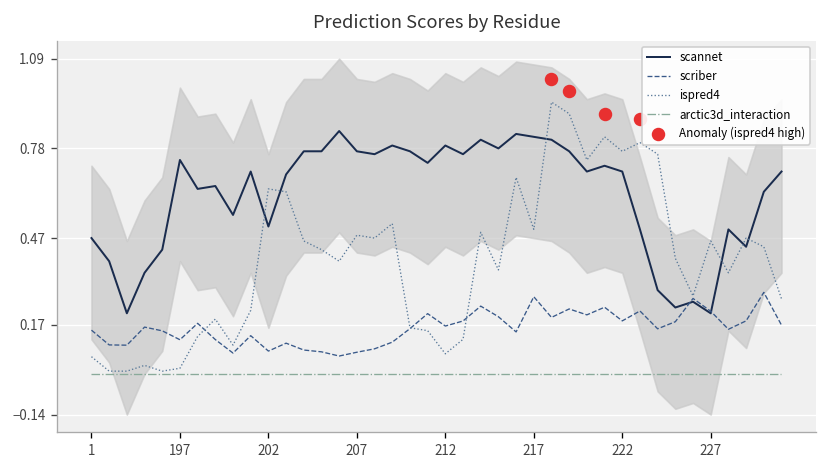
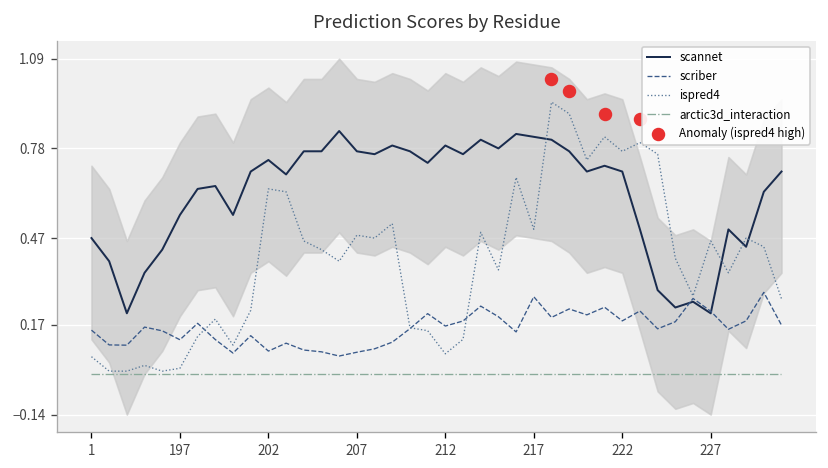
scannet, 197: 0.74 -> 0.55
scannet, 202: 0.51 -> 0.74
